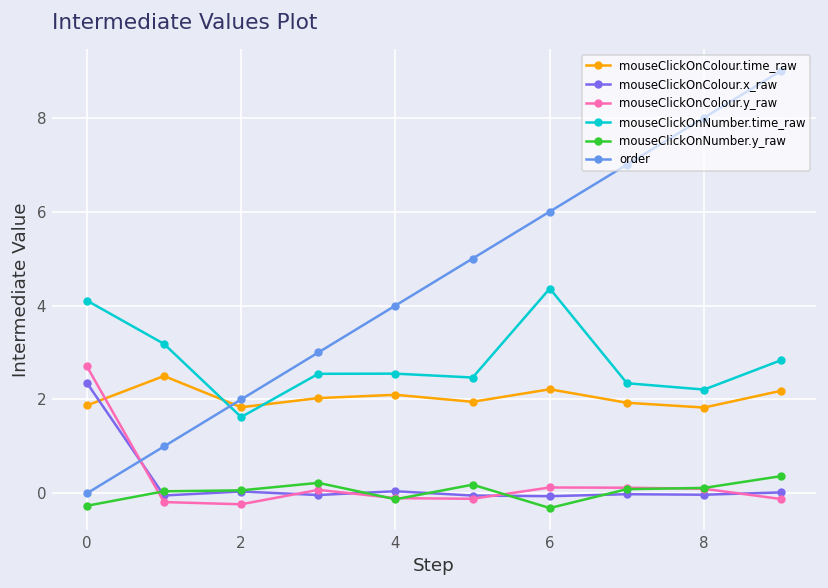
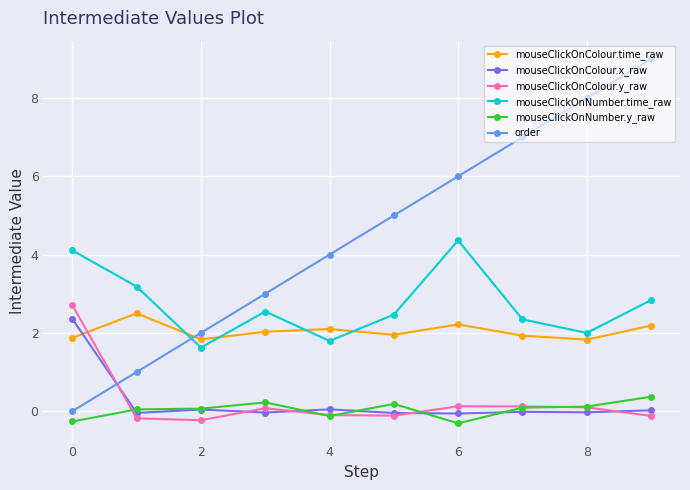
mouseClickOnNumber.time_raw, 4: 2.5 -> 1.8
mouseClickOnNumber.time_raw, 8: 2.2 -> 2.0
